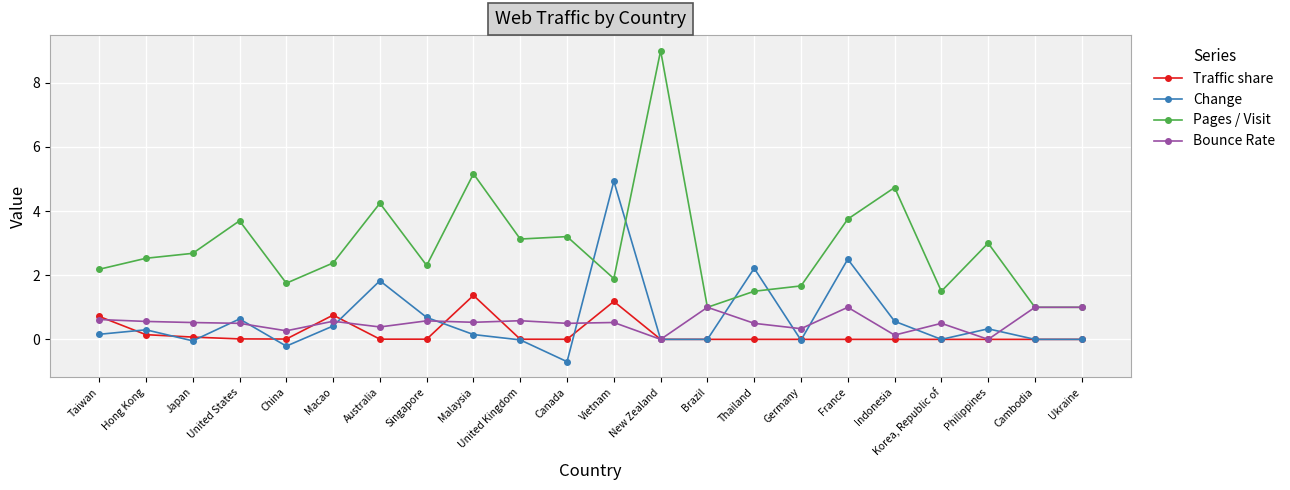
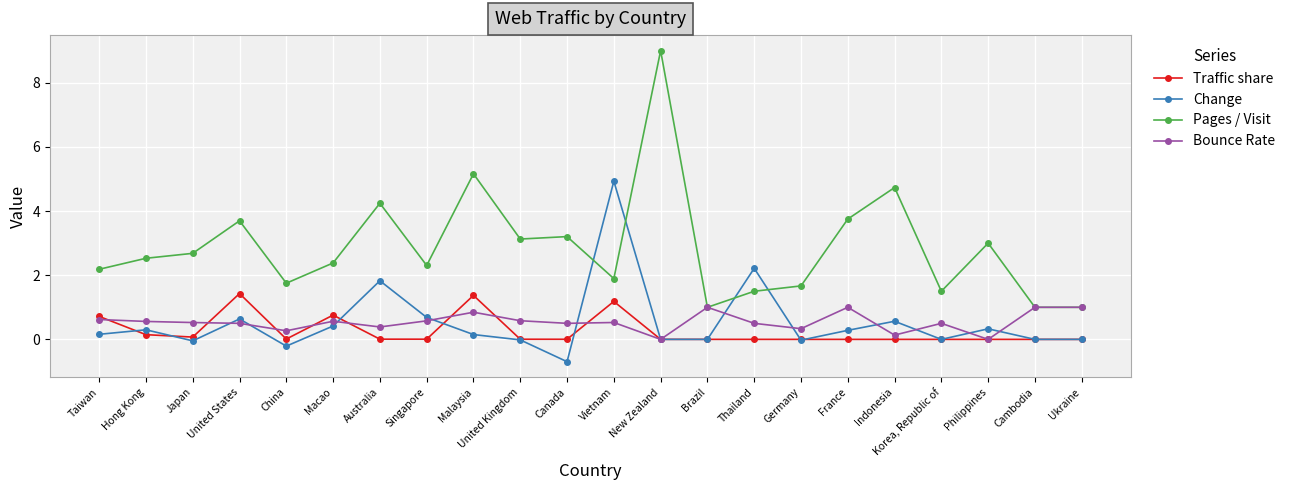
Traffic share, United States: 0.0 -> 1.4
Bounce Rate, Malaysia: 0.5 -> 0.8
Change, France: 2.5 -> 0.3
